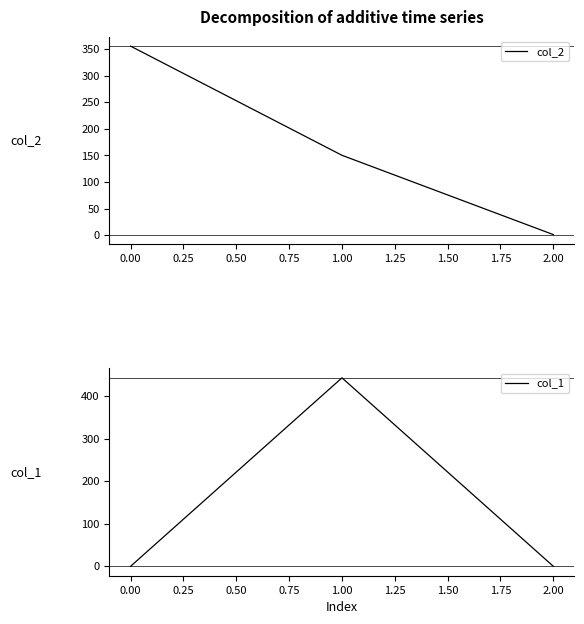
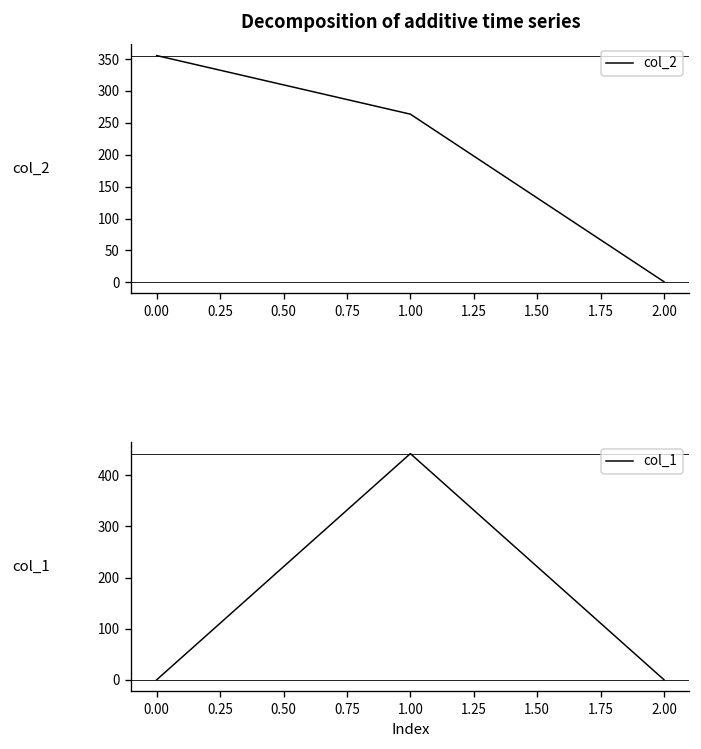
Decomposition of additive time series, 1.00: 150 -> 260
